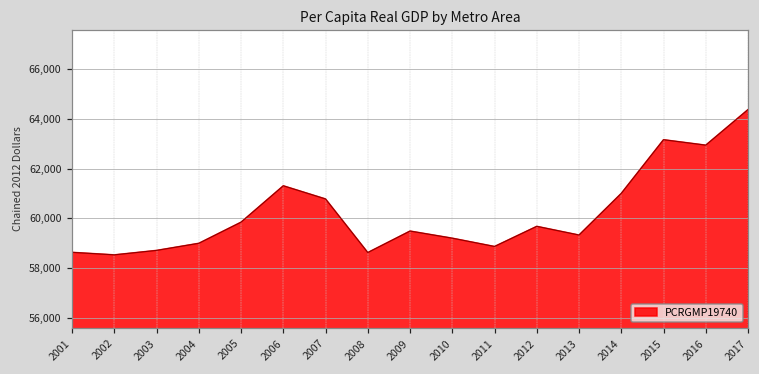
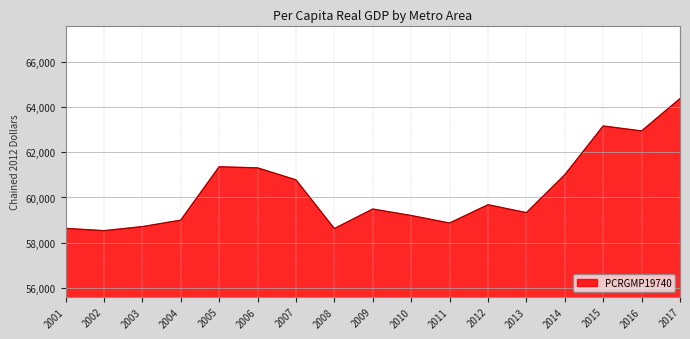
2005: 59,800 -> 61,400
